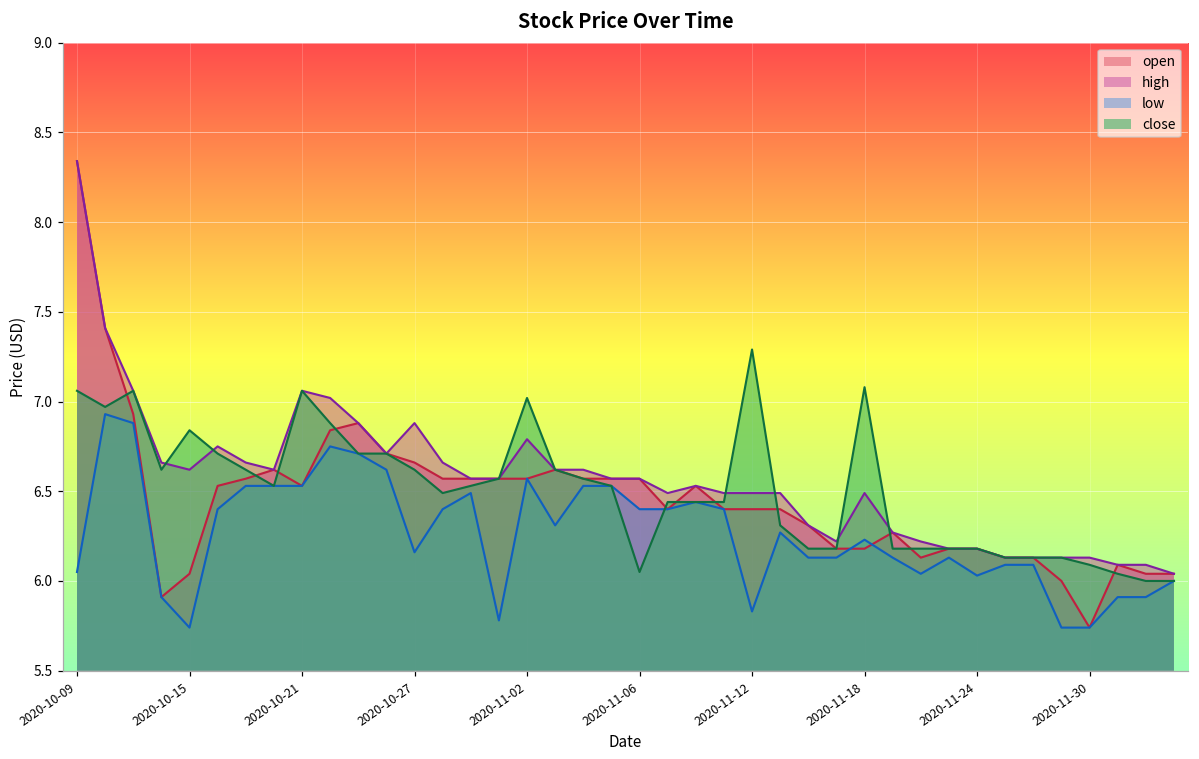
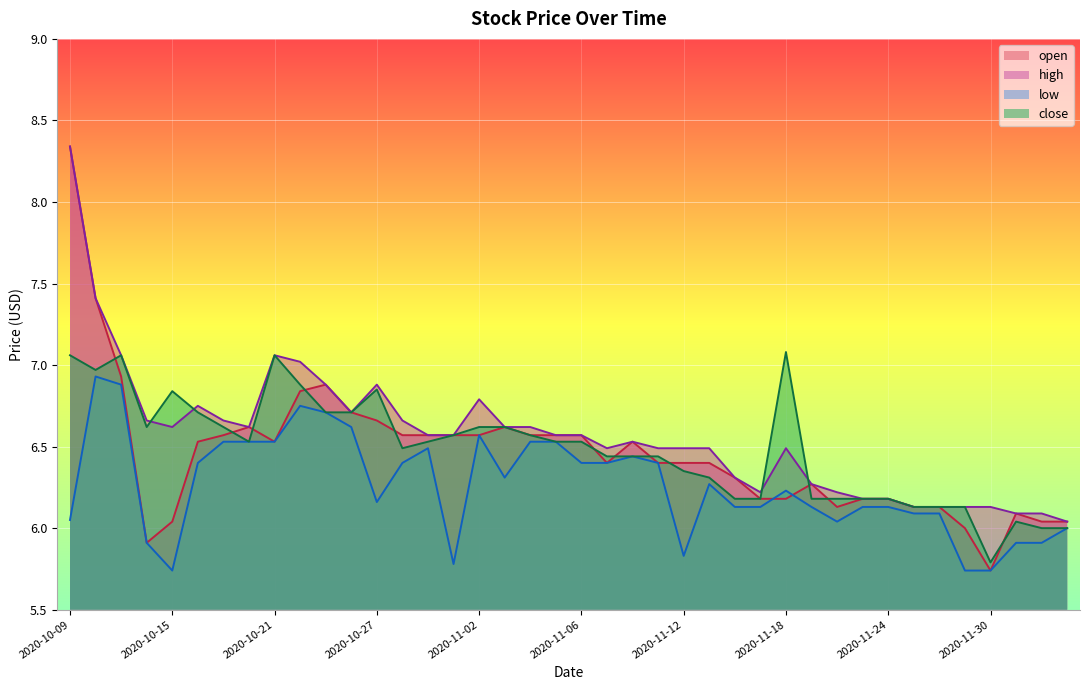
close, 2020-10-27: 6.62 -> 6.85
close, 2020-11-02: 7.02 -> 6.62
close, 2020-11-06: 6.05 -> 6.53
close, 2020-11-12: 7.29 -> 6.35
low, 2020-11-24: 6.03 -> 6.13
close, 2020-11-30: 6.09 -> 5.79
